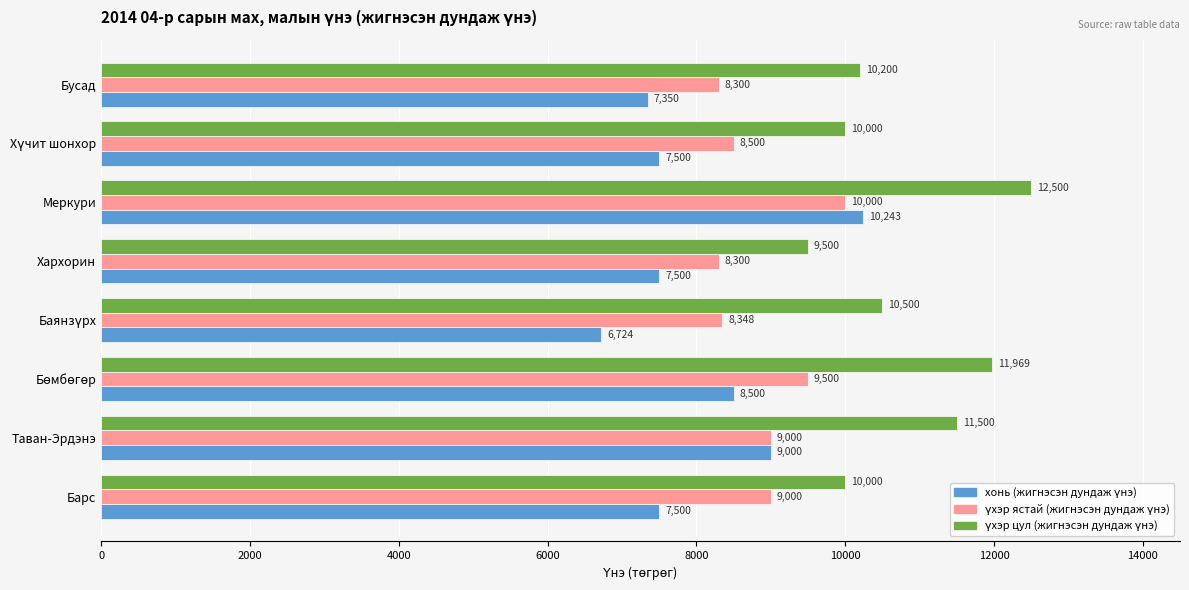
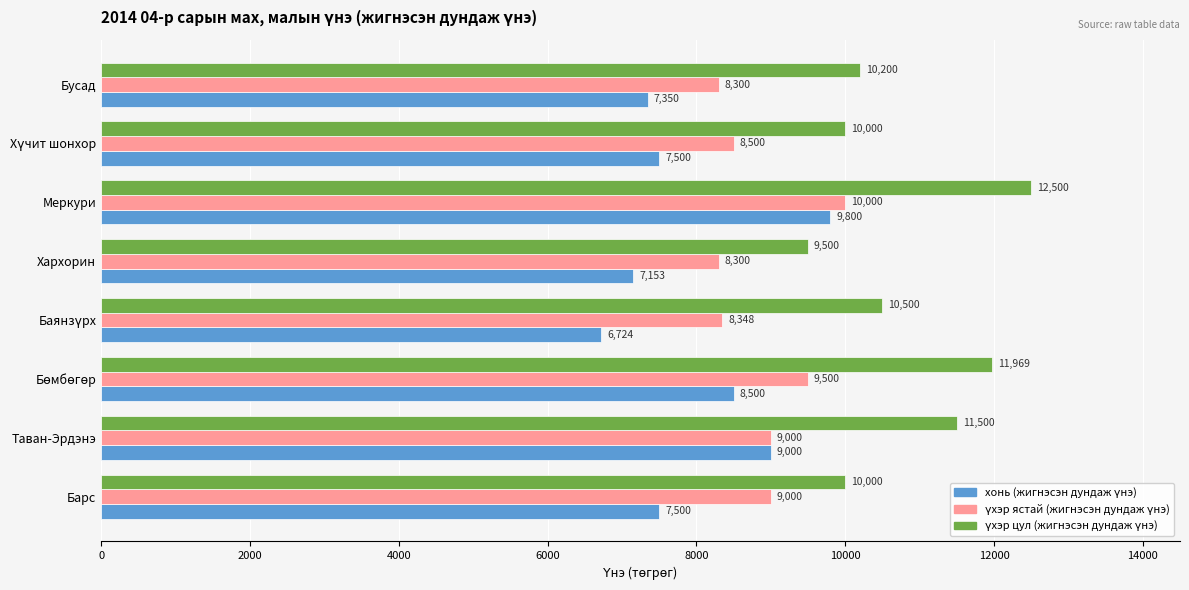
хонь (жигнэсэн дундаж үнэ), Меркури: 10,243 -> 9,800
хонь (жигнэсэн дундаж үнэ), Хархорин: 7,500 -> 7,153
